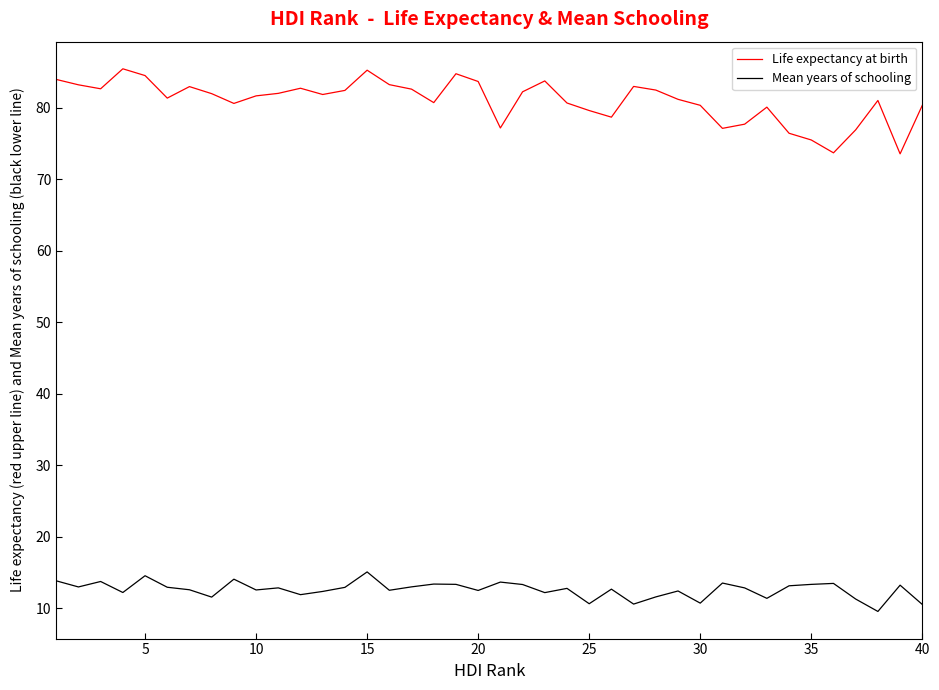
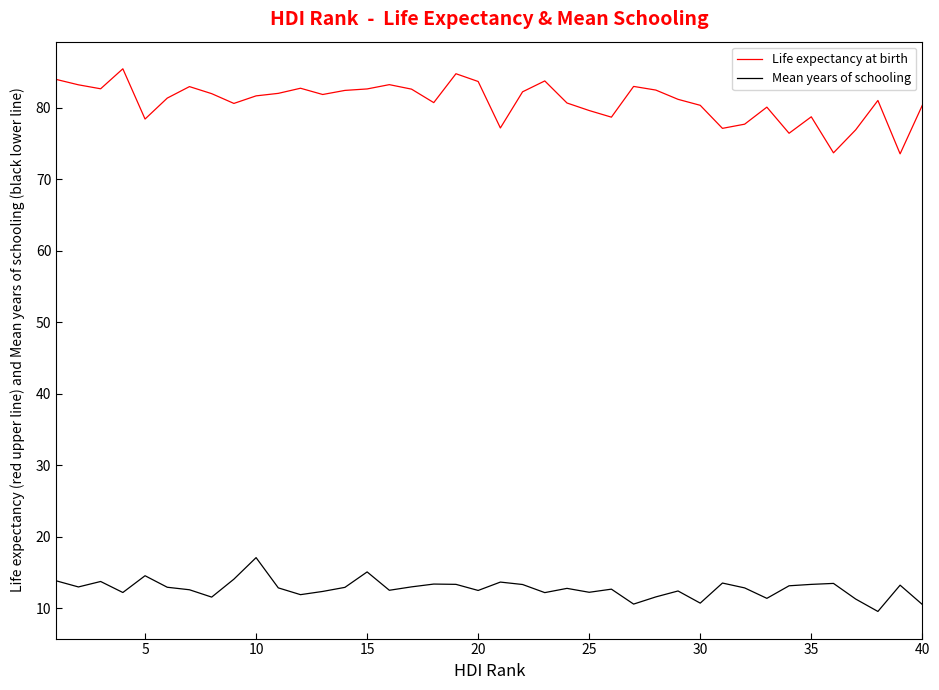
Life expectancy at birth, 5: 85 -> 78
Mean years of schooling, 10: 13 -> 17
Life expectancy at birth, 15: 85 -> 83
Mean years of schooling, 25: 11 -> 12
Life expectancy at birth, 35: 76 -> 79
